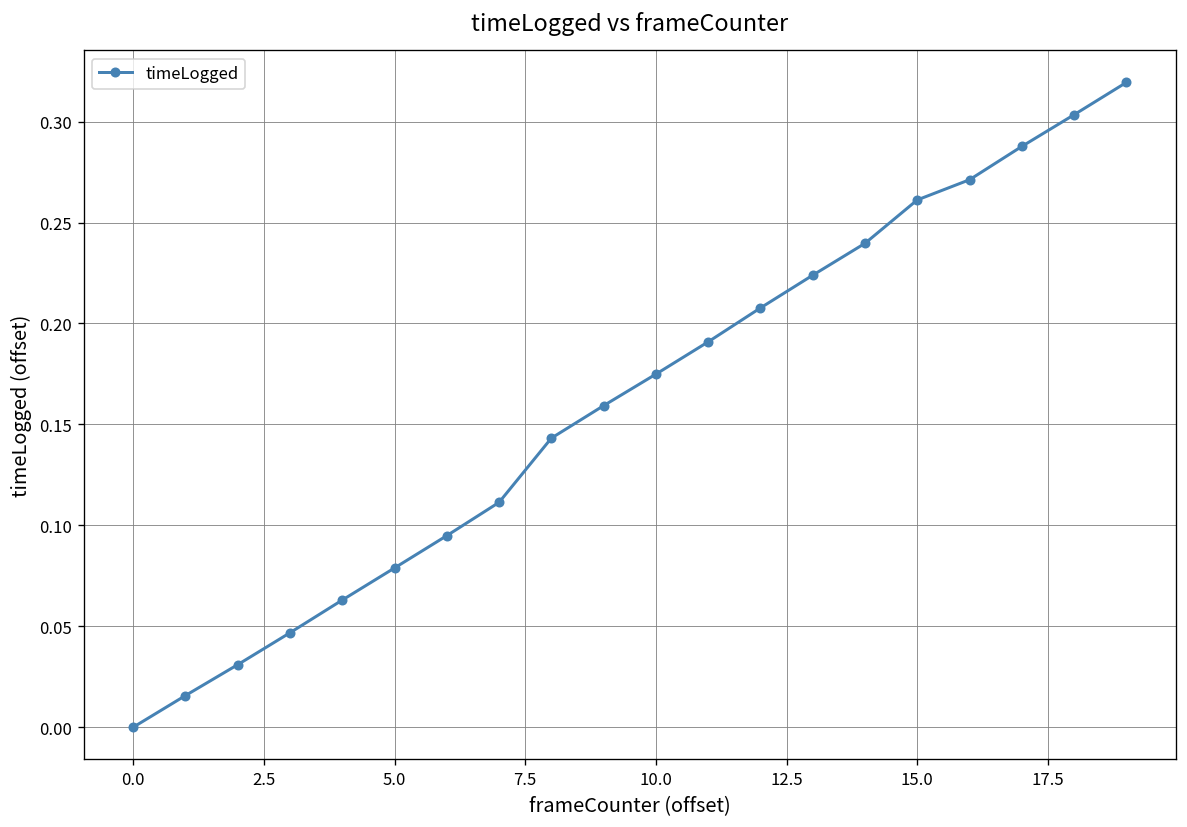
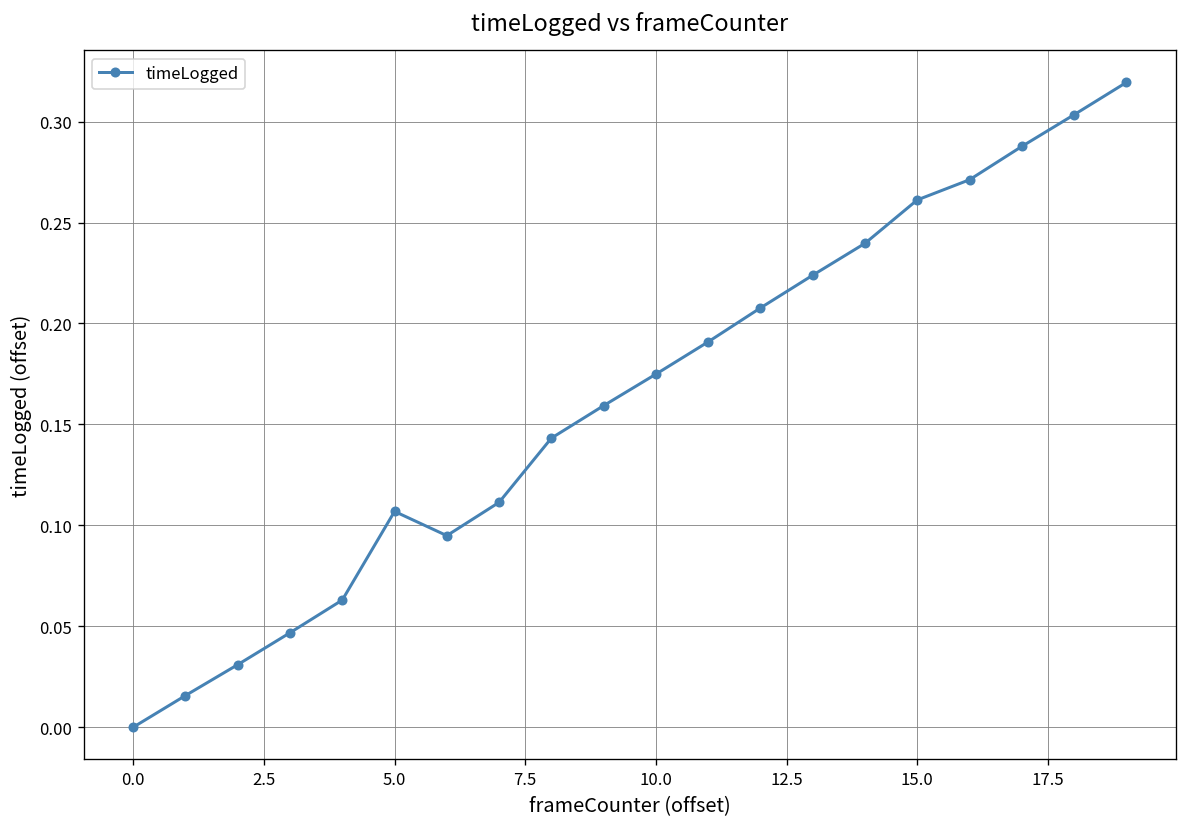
5.0: 0.079 -> 0.107
